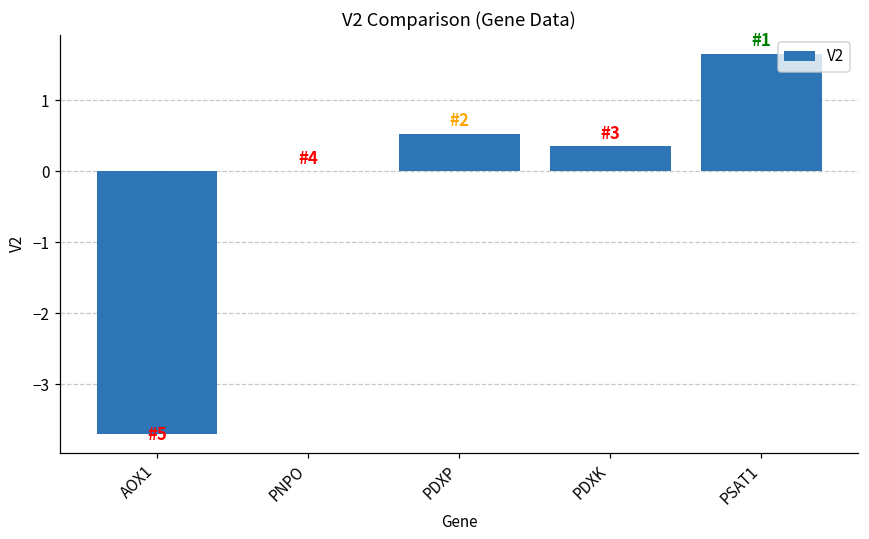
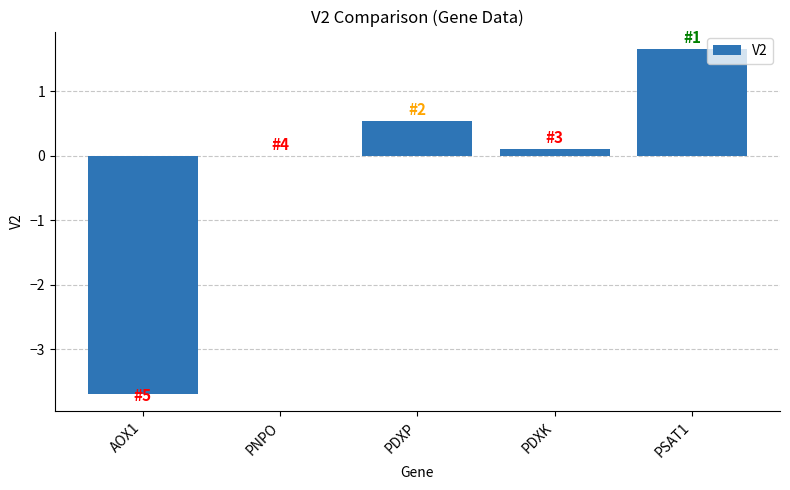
PDXK: 0.4 -> 0.1
